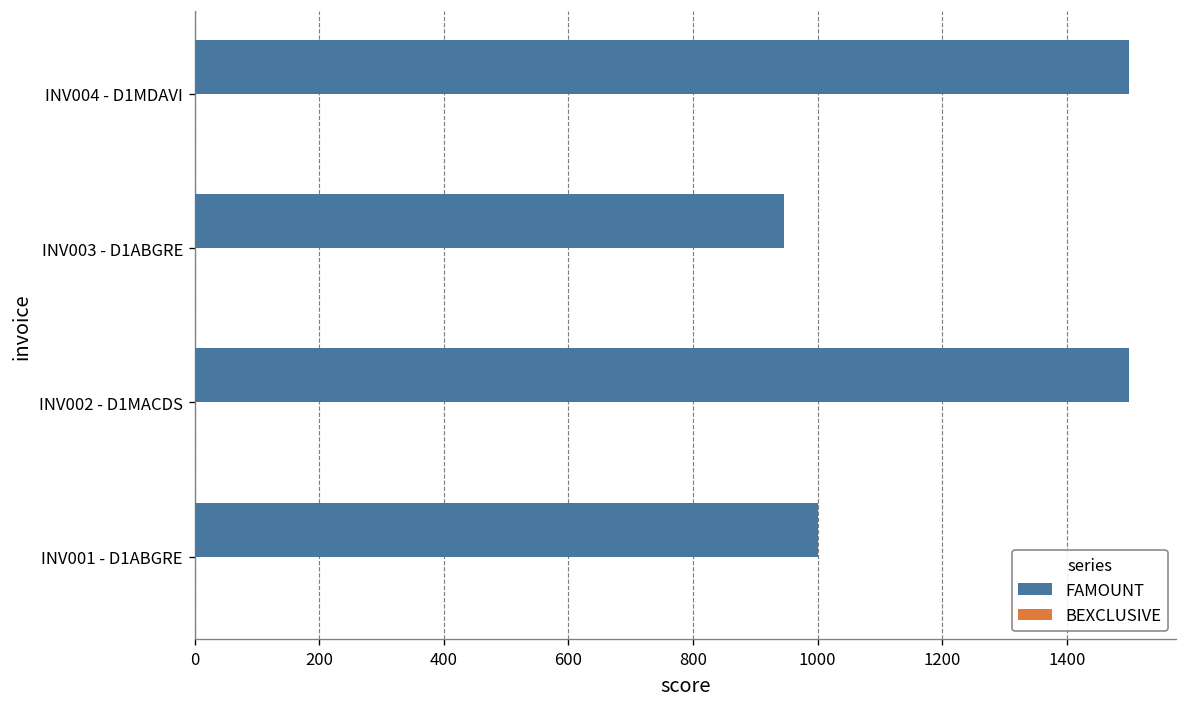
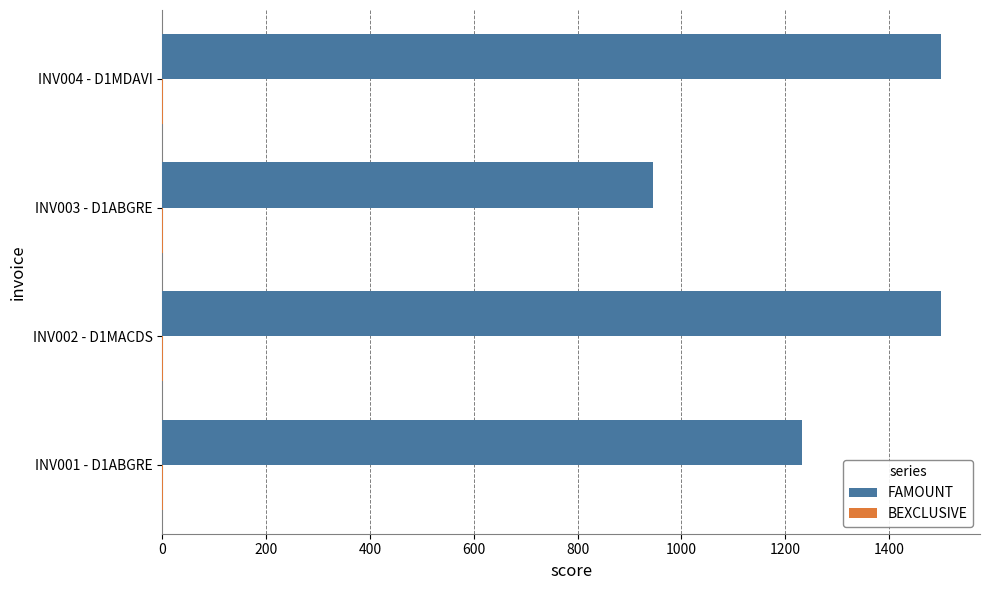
FAMOUNT, INV001 - D1ABGRE: 1000 -> 1230
